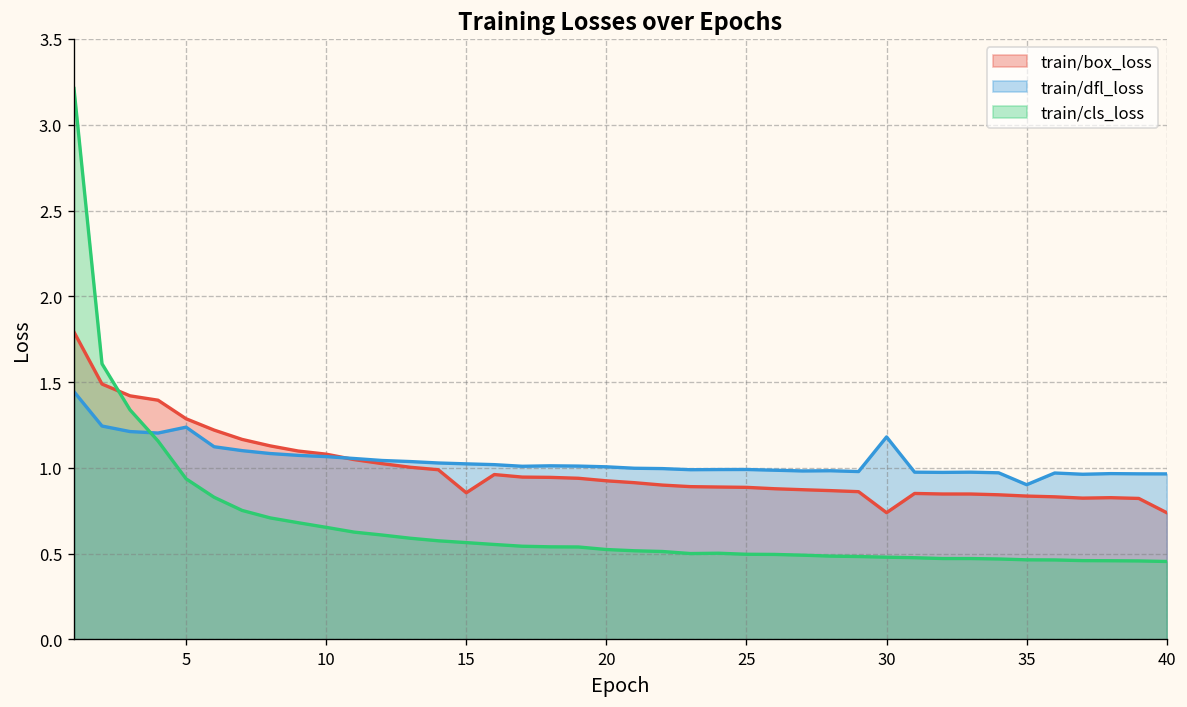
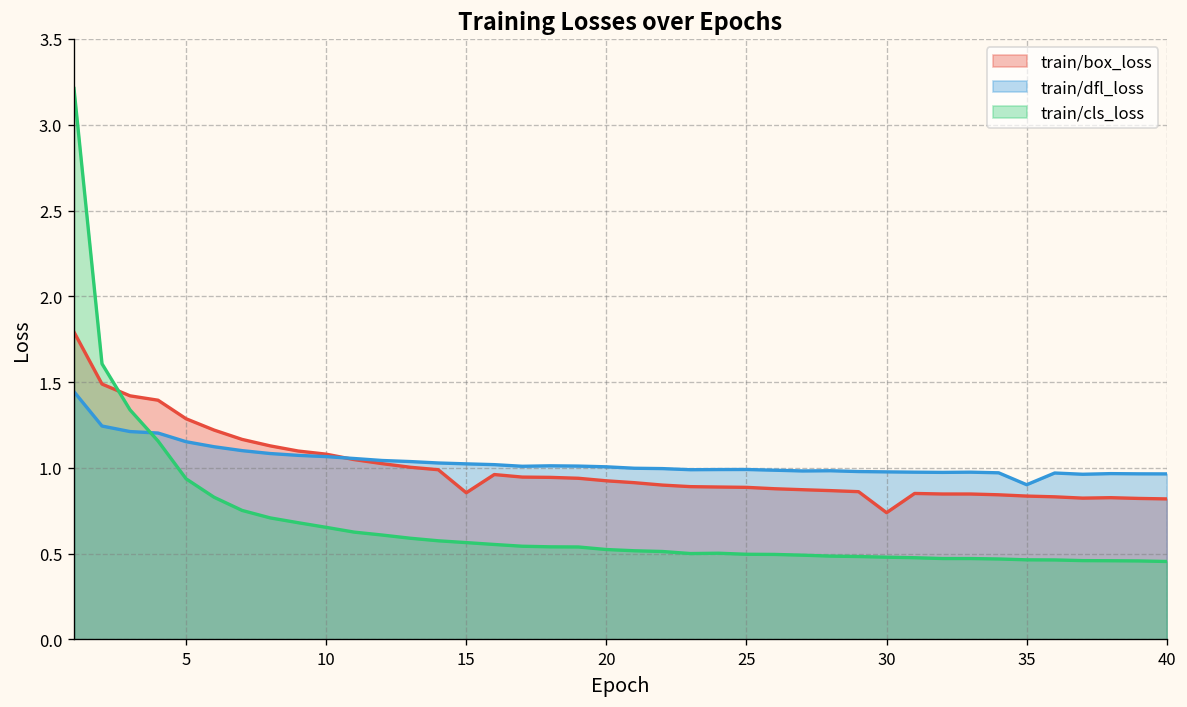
train/dfl_loss, 5: 1.24 -> 1.15
train/dfl_loss, 30: 1.18 -> 0.98
train/box_loss, 40: 0.74 -> 0.82
